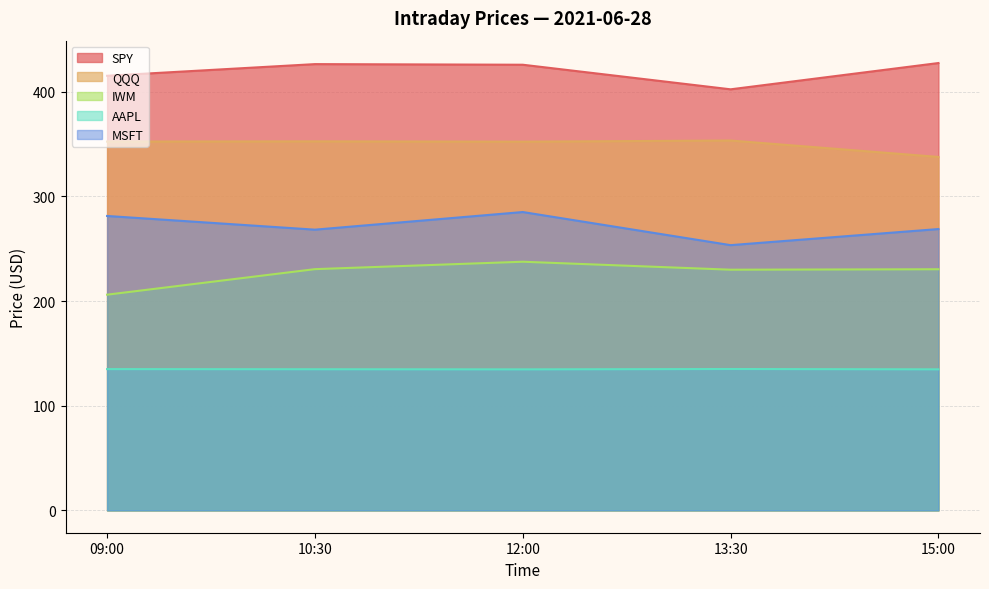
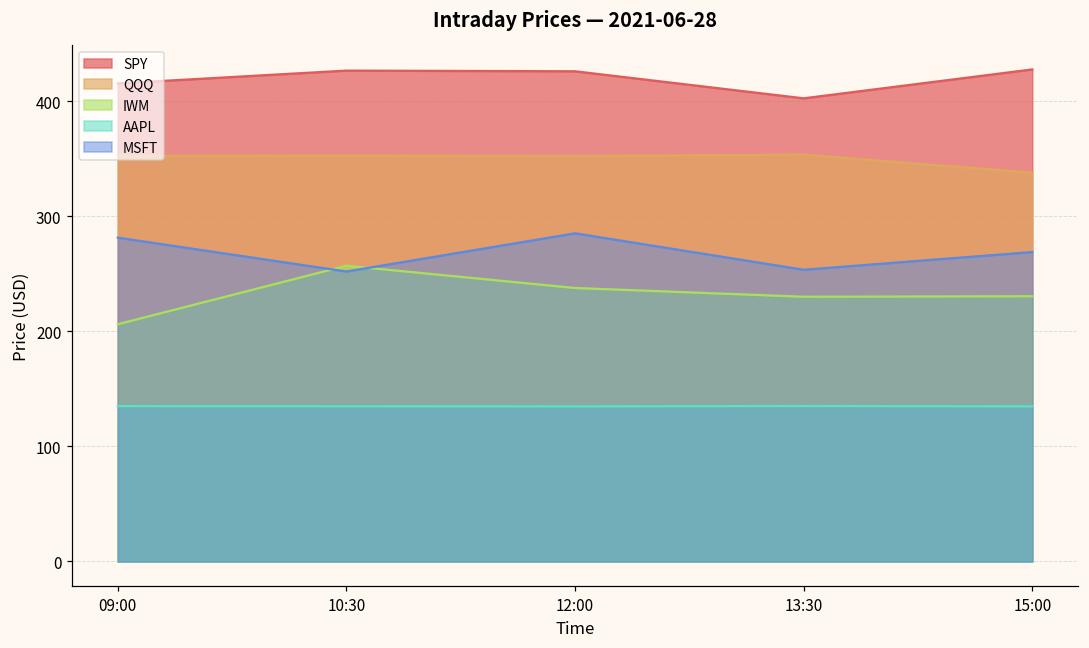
IWM, 10:30: 231 -> 257
MSFT, 10:30: 268 -> 252
